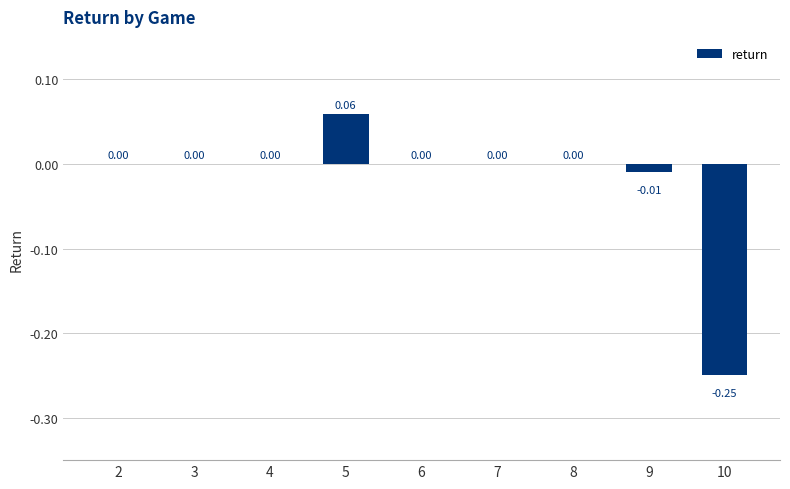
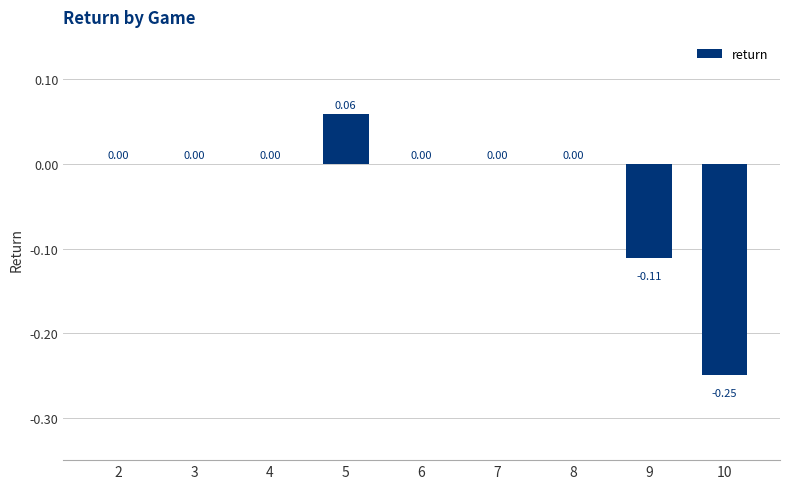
9: -0.01 -> -0.11
